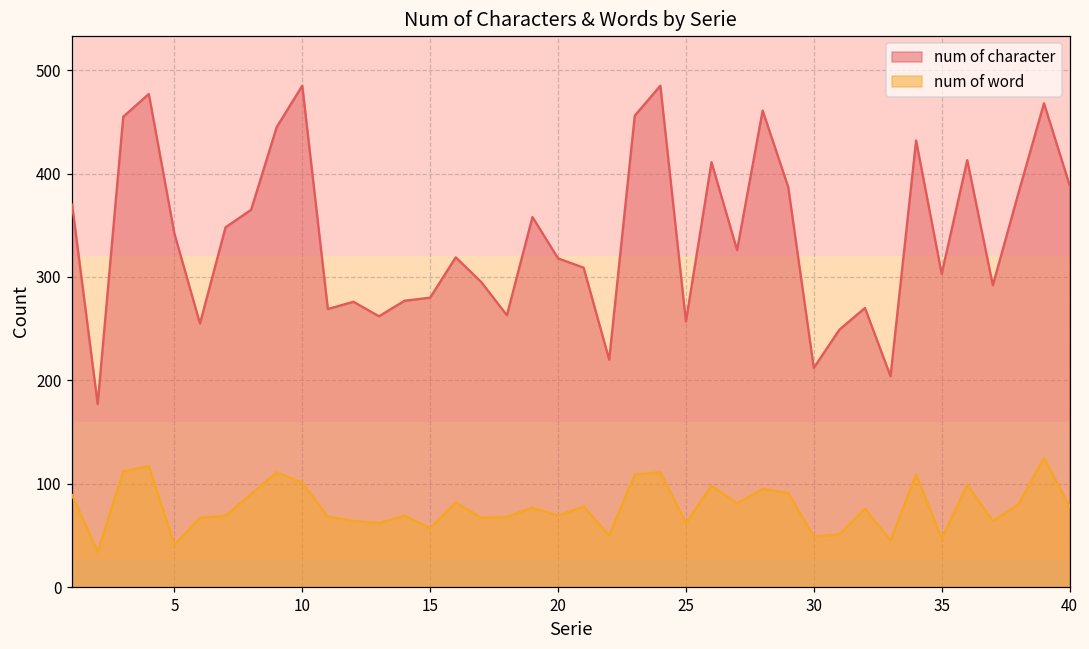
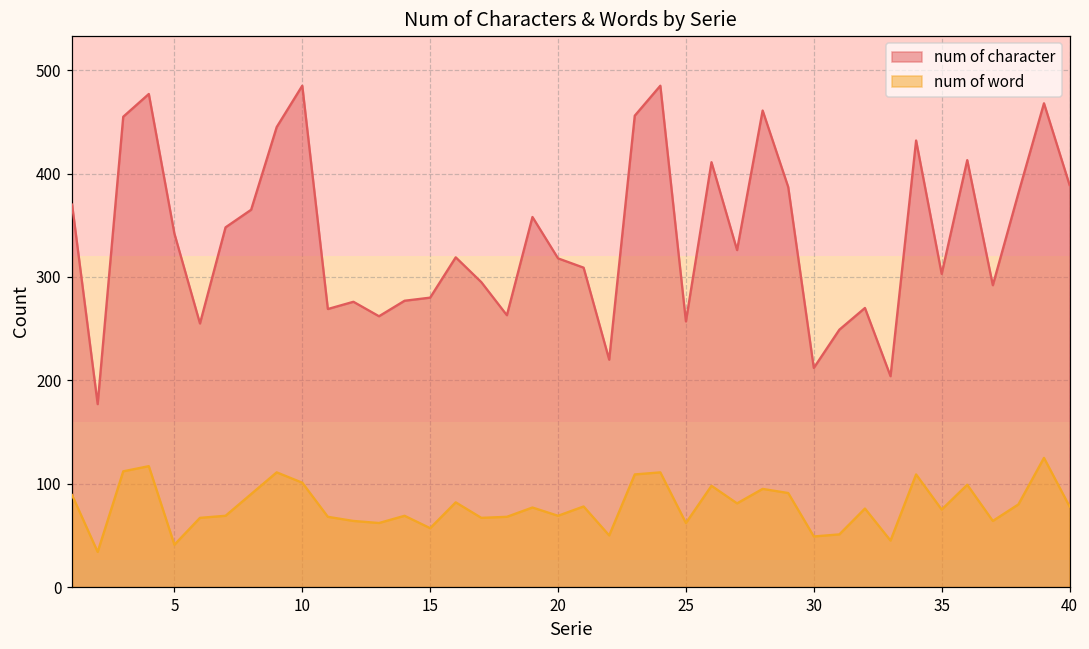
num of word, 35: 50 -> 80
